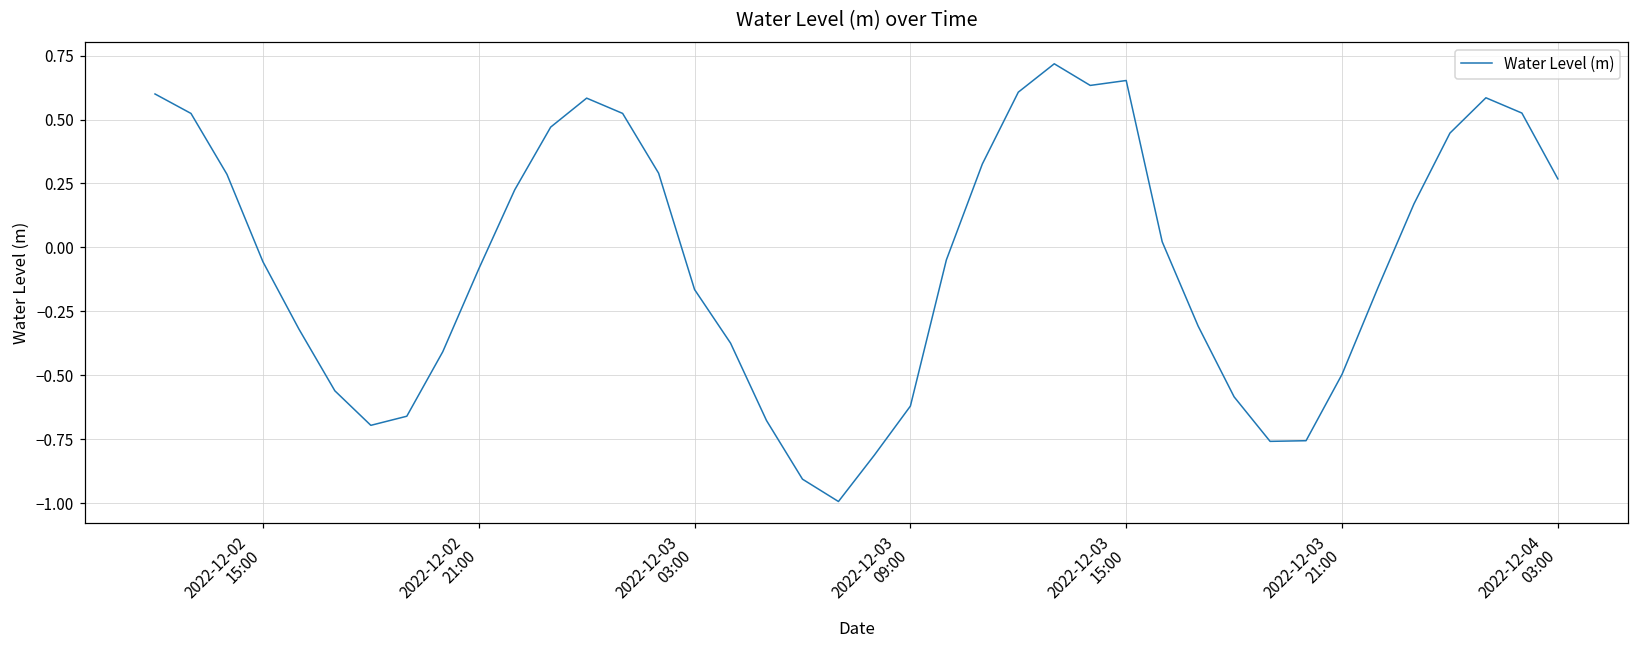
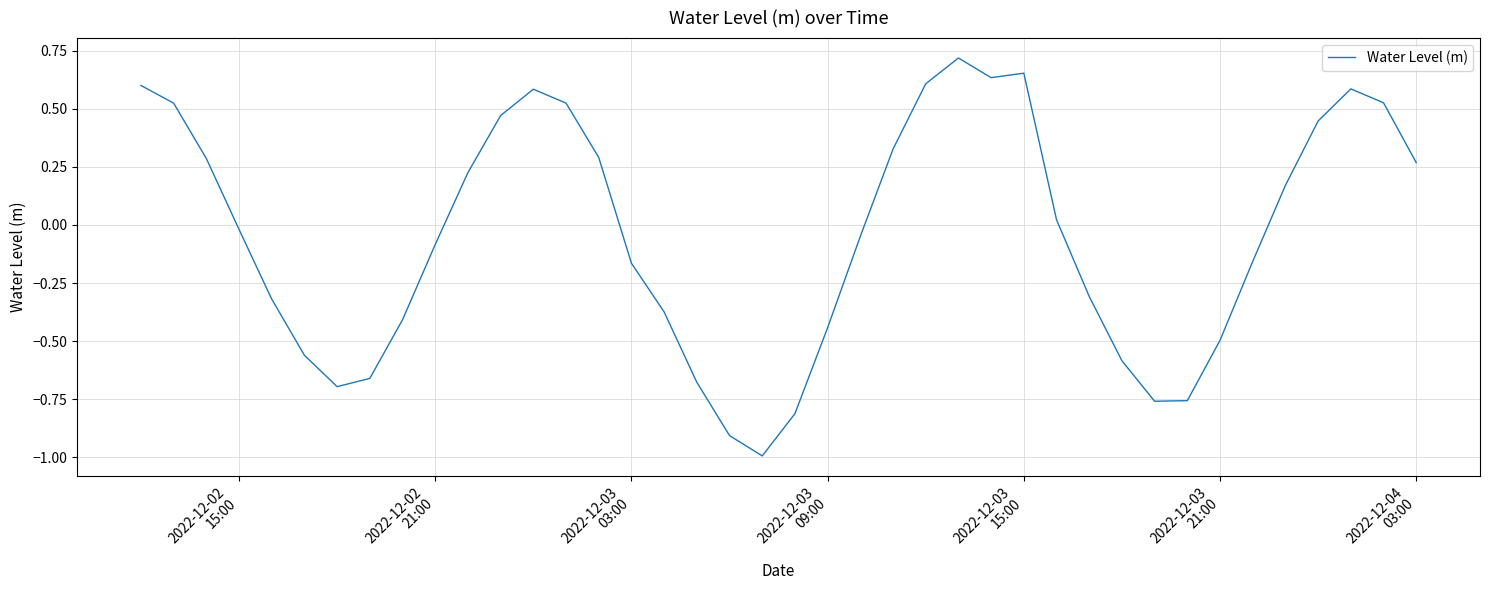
2022-12-02 15:00: -0.06 -> -0.02
2022-12-03 09:00: -0.62 -> -0.44
